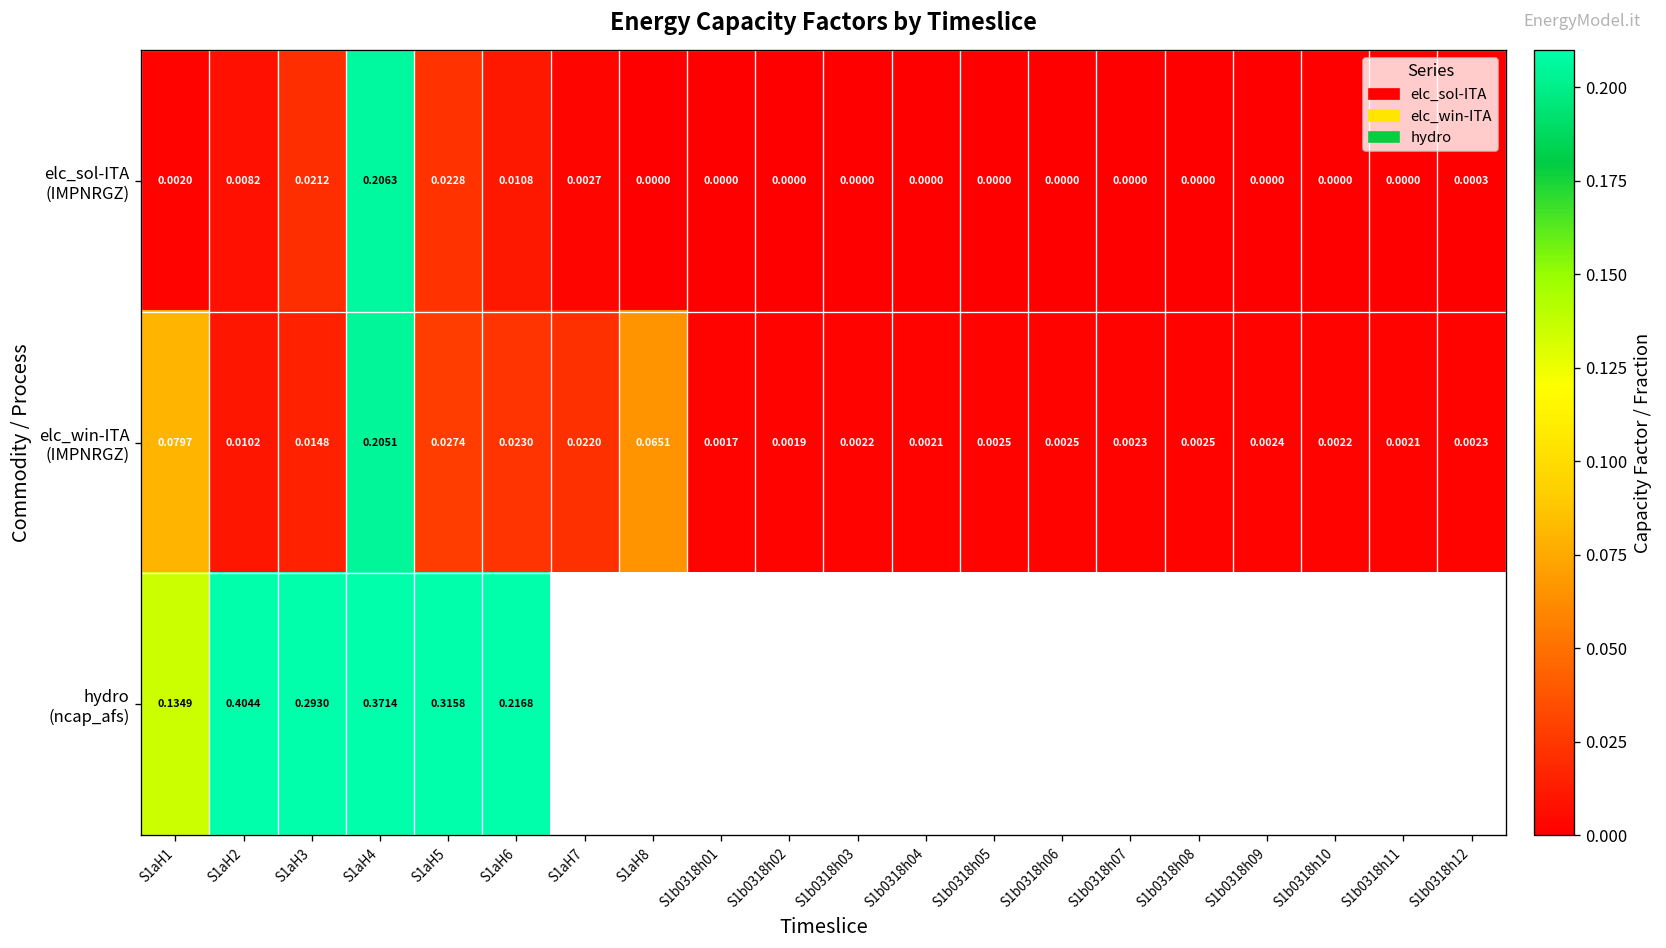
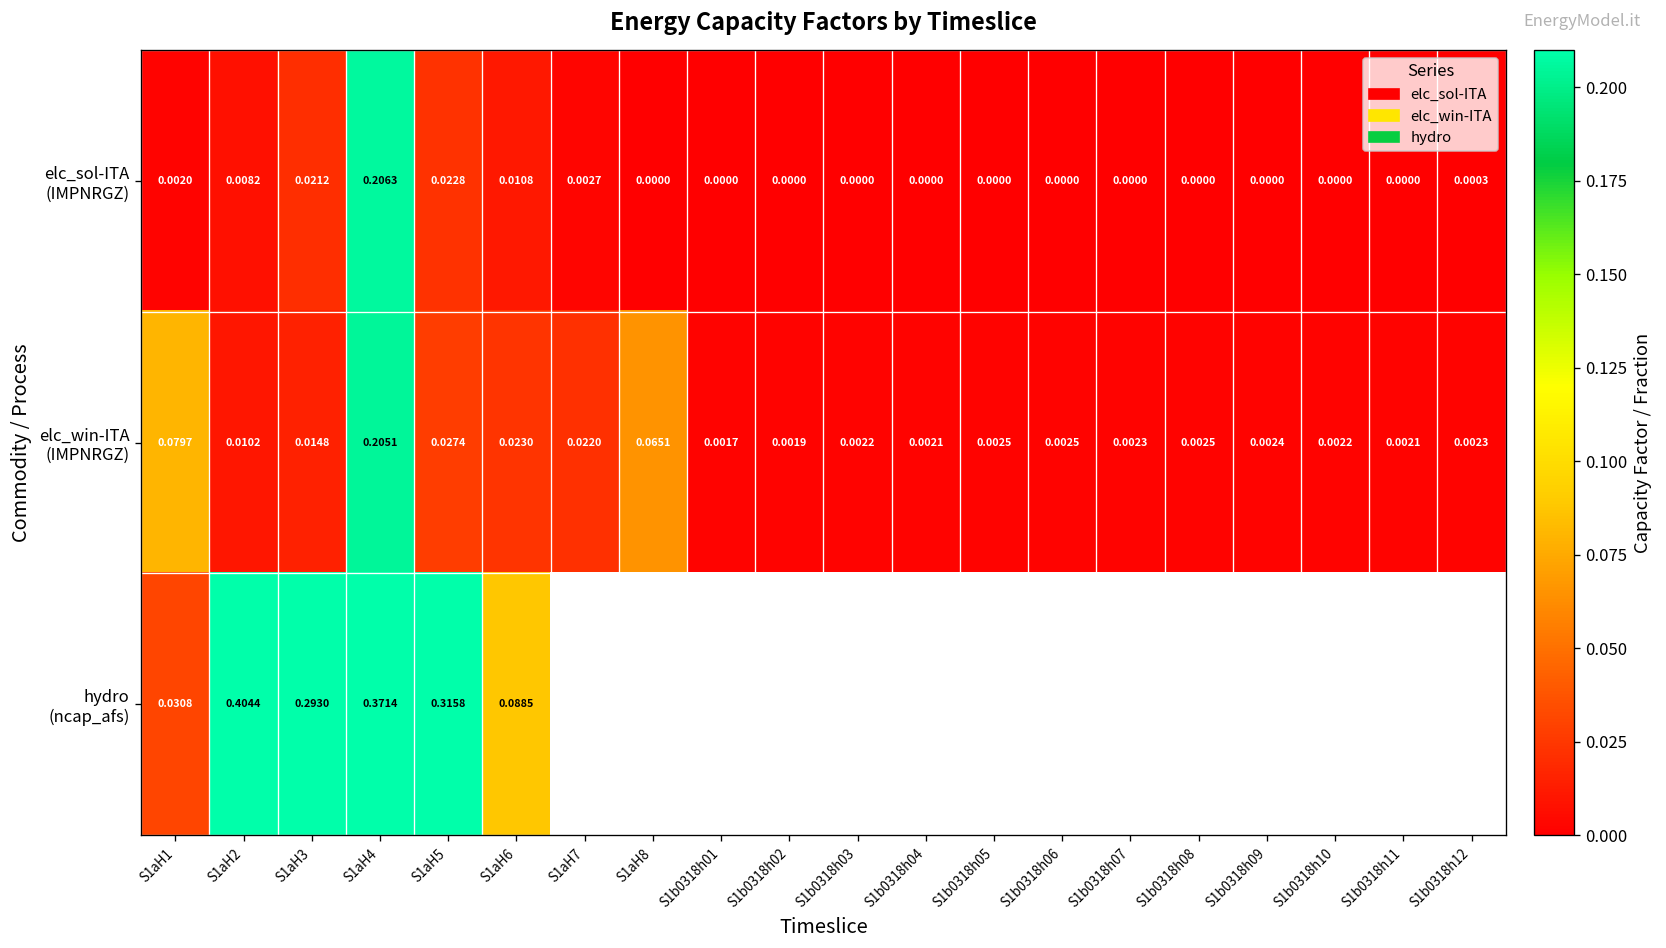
hydro (ncap_afs), S1aH1: 0.1349 -> 0.0308
hydro (ncap_afs), S1aH6: 0.2168 -> 0.0885
